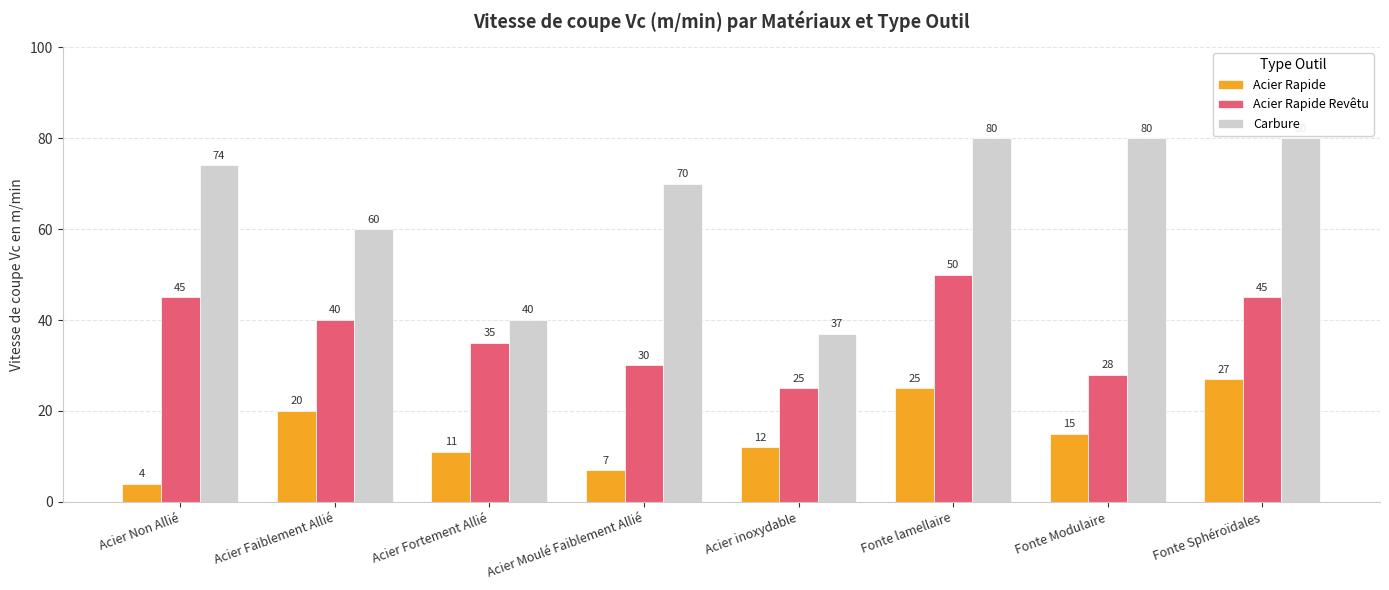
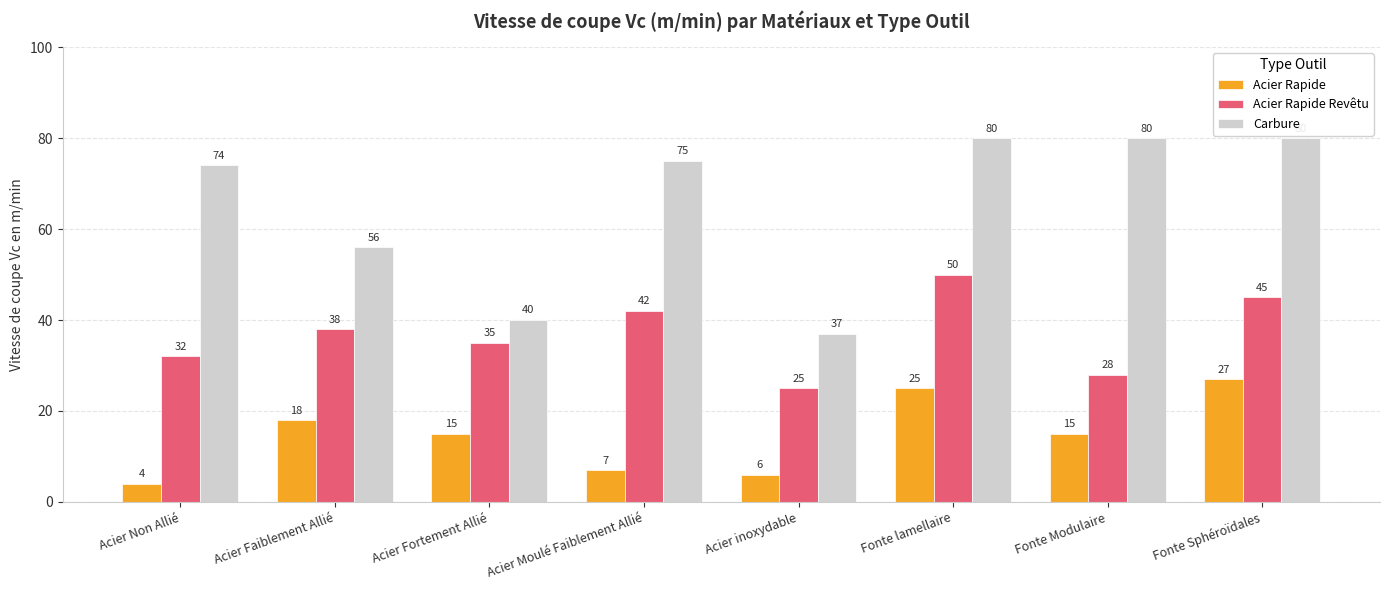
Acier Rapide Revêtu, Acier Non Allié: 45 -> 32
Acier Rapide, Acier Faiblement Allié: 20 -> 18
Acier Rapide Revêtu, Acier Faiblement Allié: 40 -> 38
Carbure, Acier Faiblement Allié: 60 -> 56
Acier Rapide, Acier Fortement Allié: 11 -> 15
Acier Rapide Revêtu, Acier Moulé Faiblement Allié: 30 -> 42
Carbure, Acier Moulé Faiblement Allié: 70 -> 75
Acier Rapide, Acier inoxydable: 12 -> 6
